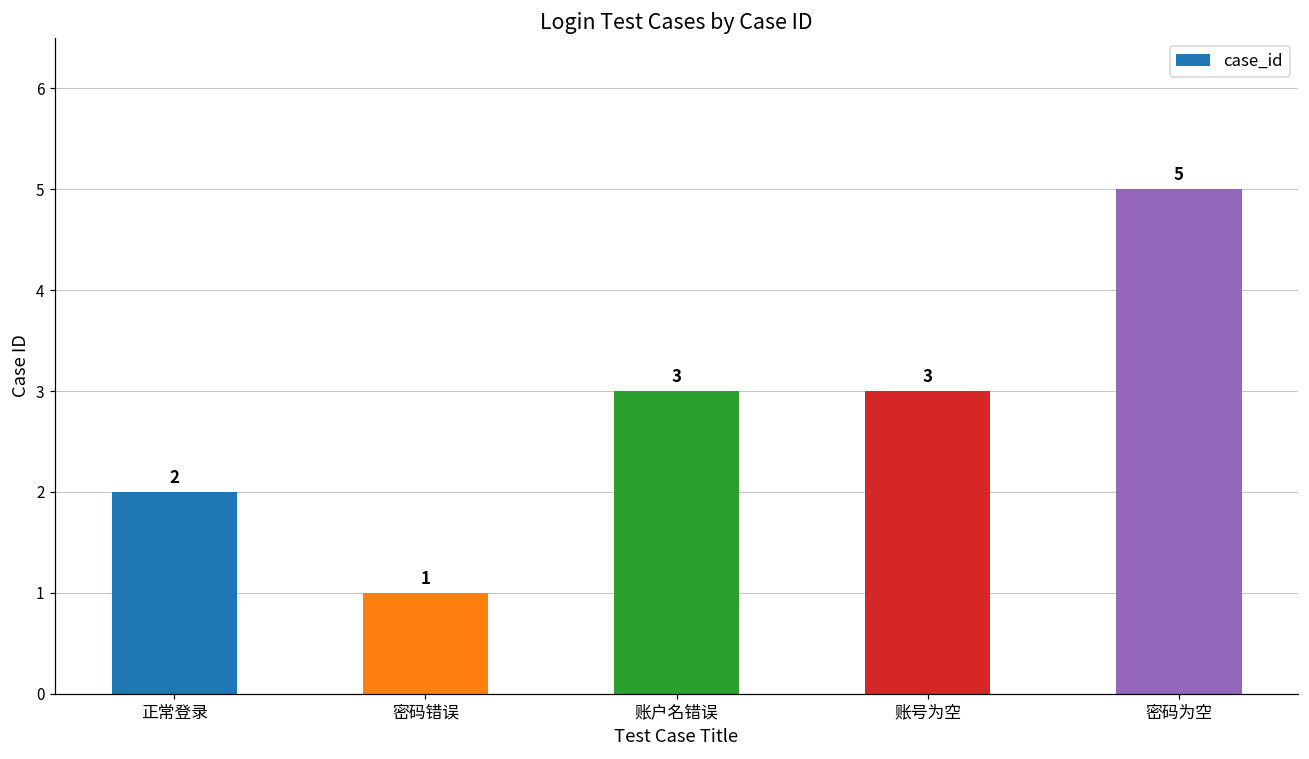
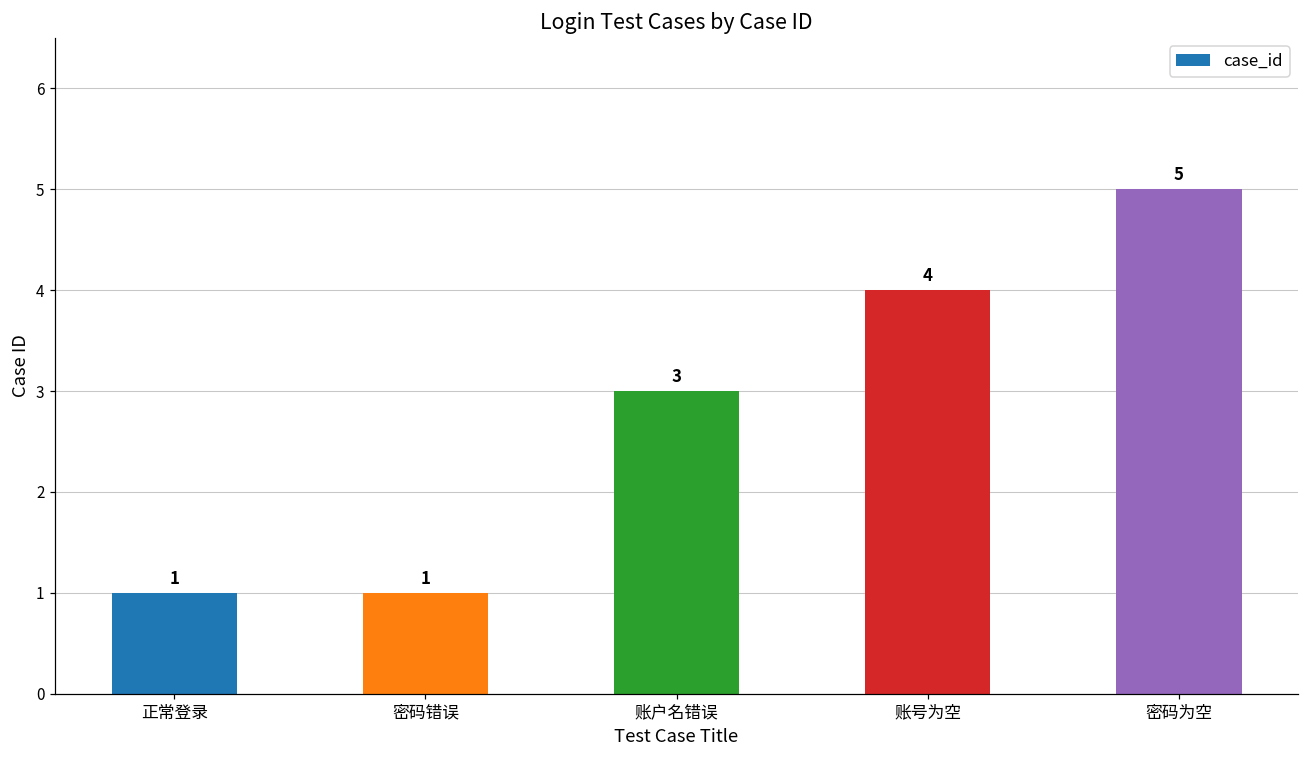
正常登录: 2 -> 1
账号为空: 3 -> 4
